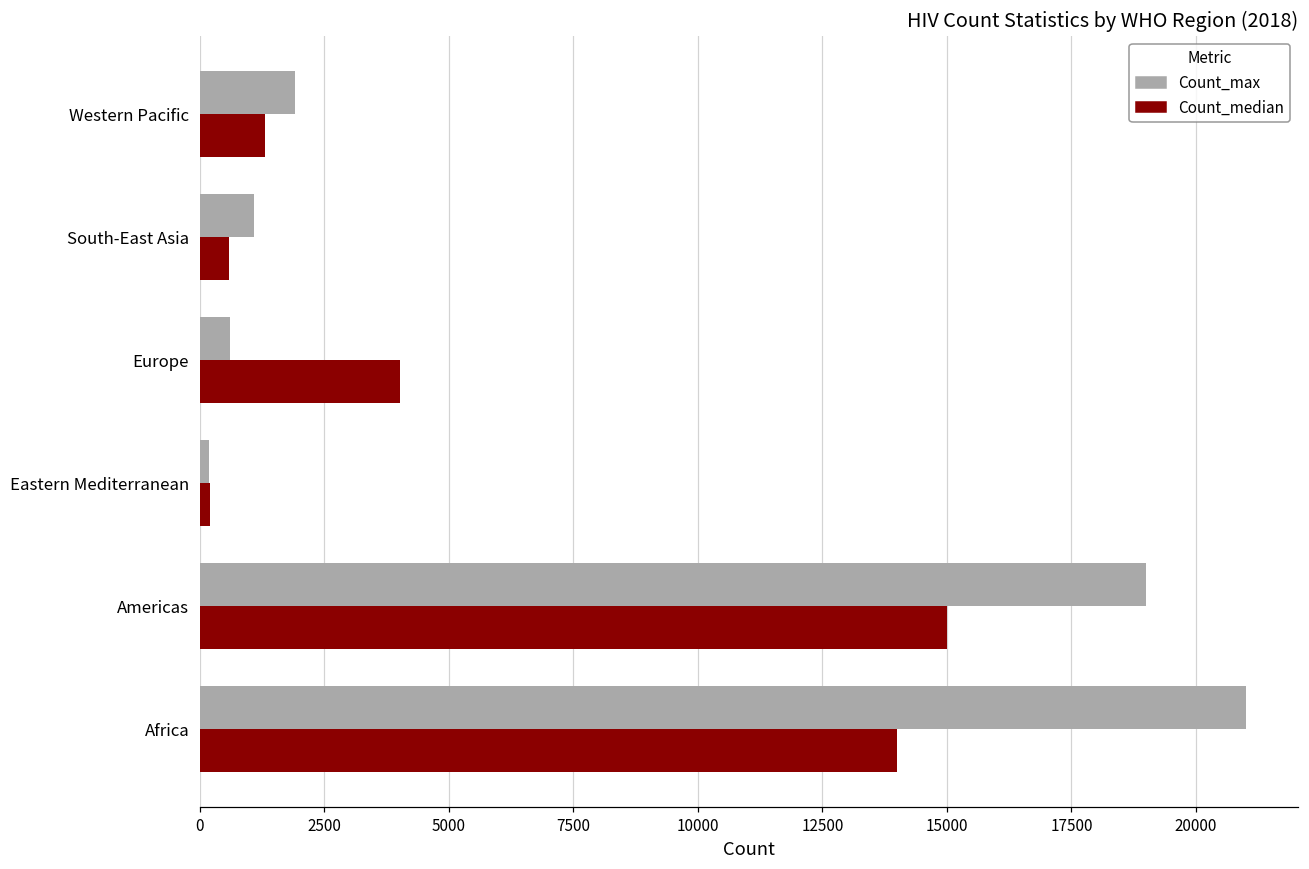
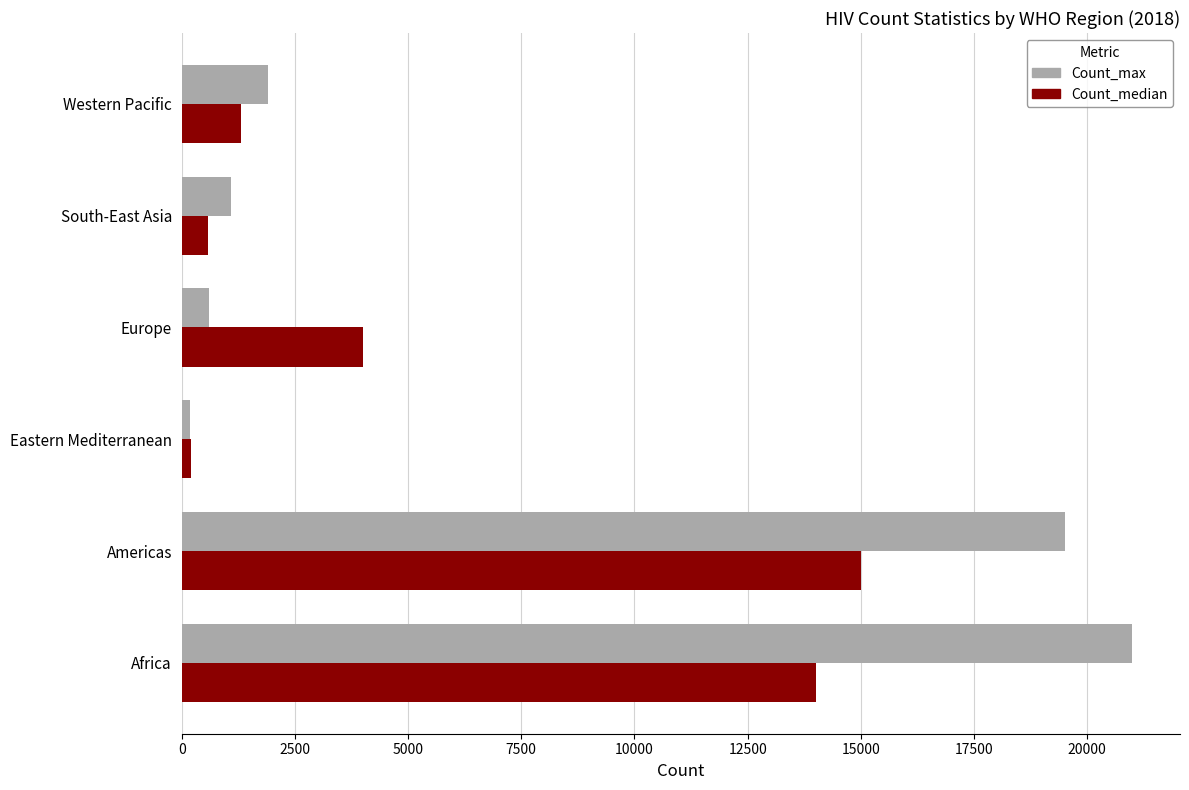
Count_max, Americas: 19000 -> 19500
